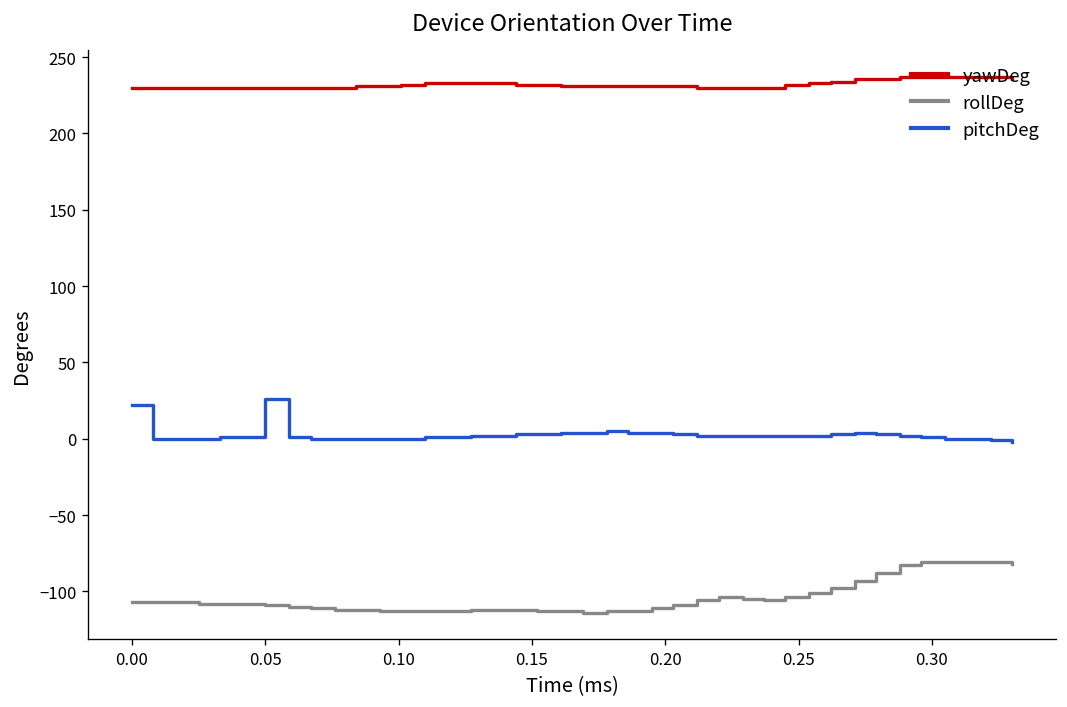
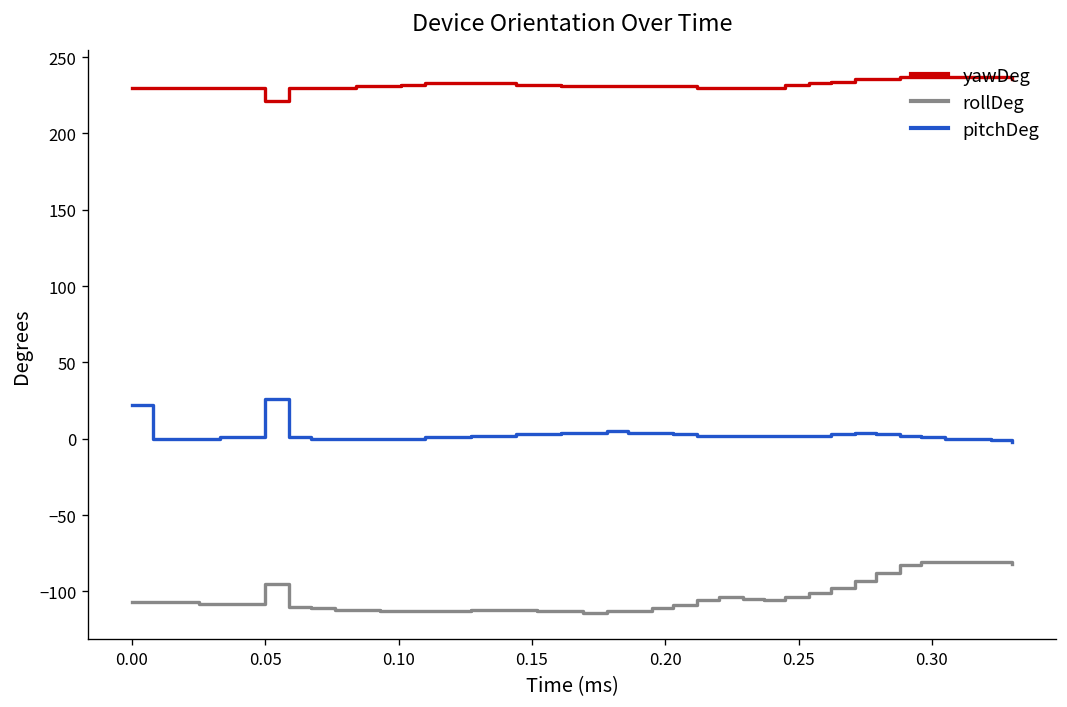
yawDeg, 0.05: 230 -> 221
rollDeg, 0.05: -109 -> -95
